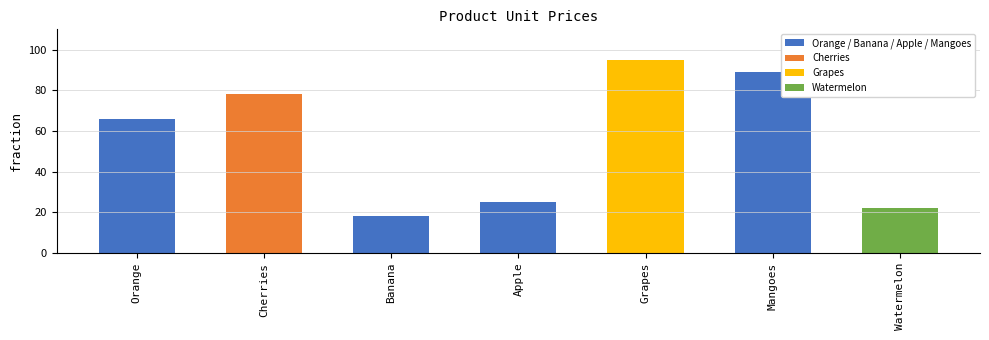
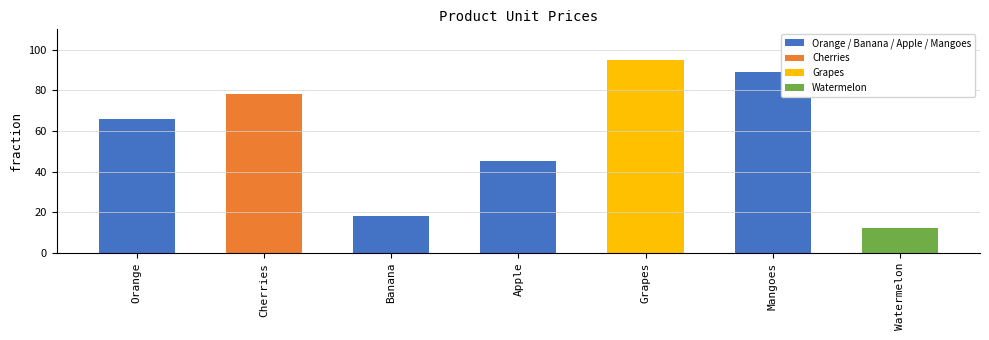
Apple: 25 -> 45
Watermelon: 22 -> 12
